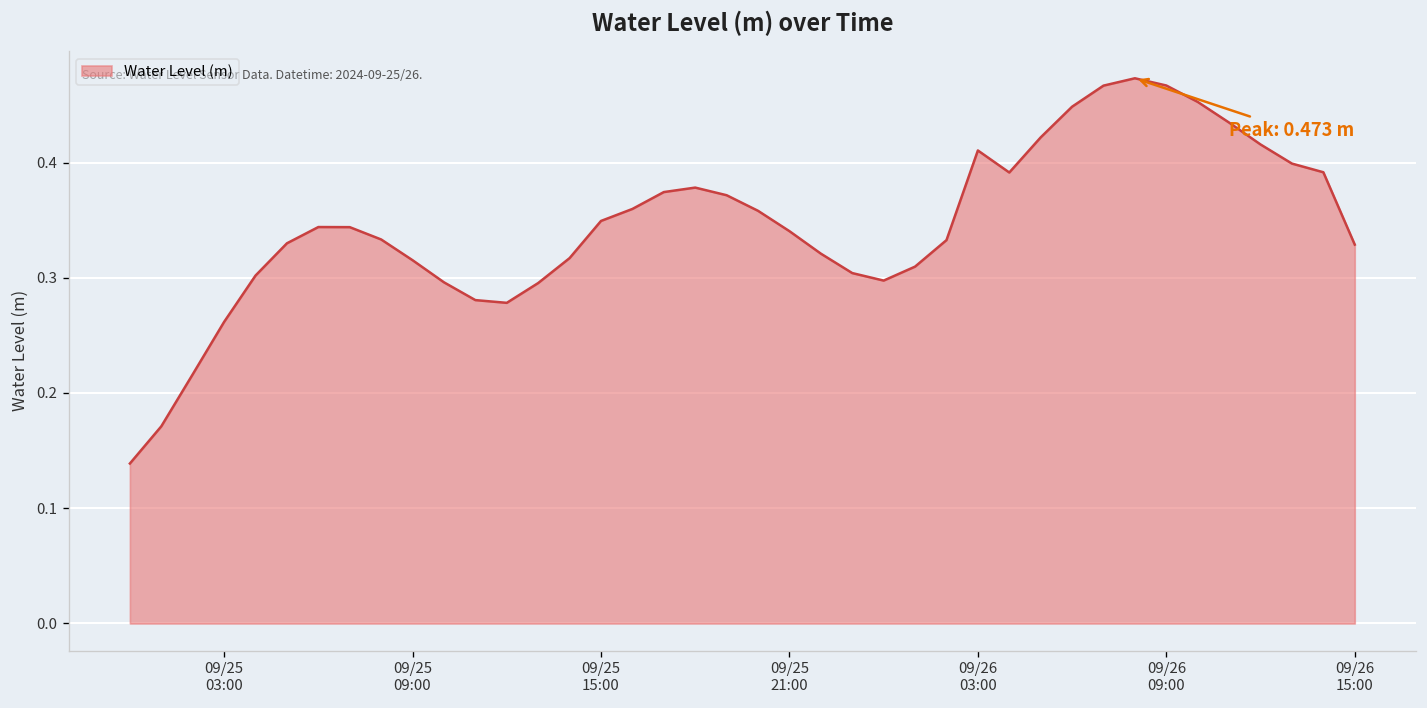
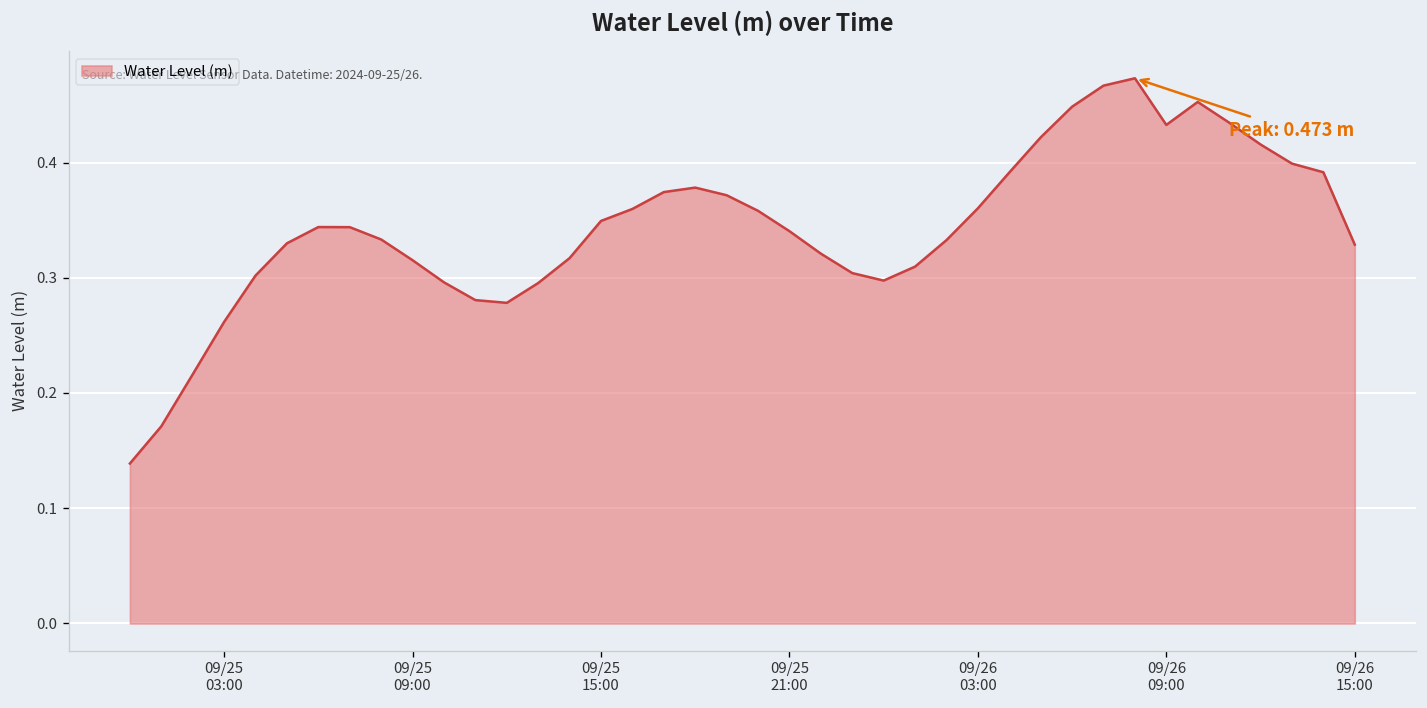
09/26 03:00: 0.41 -> 0.36
09/26 09:00: 0.47 -> 0.43
